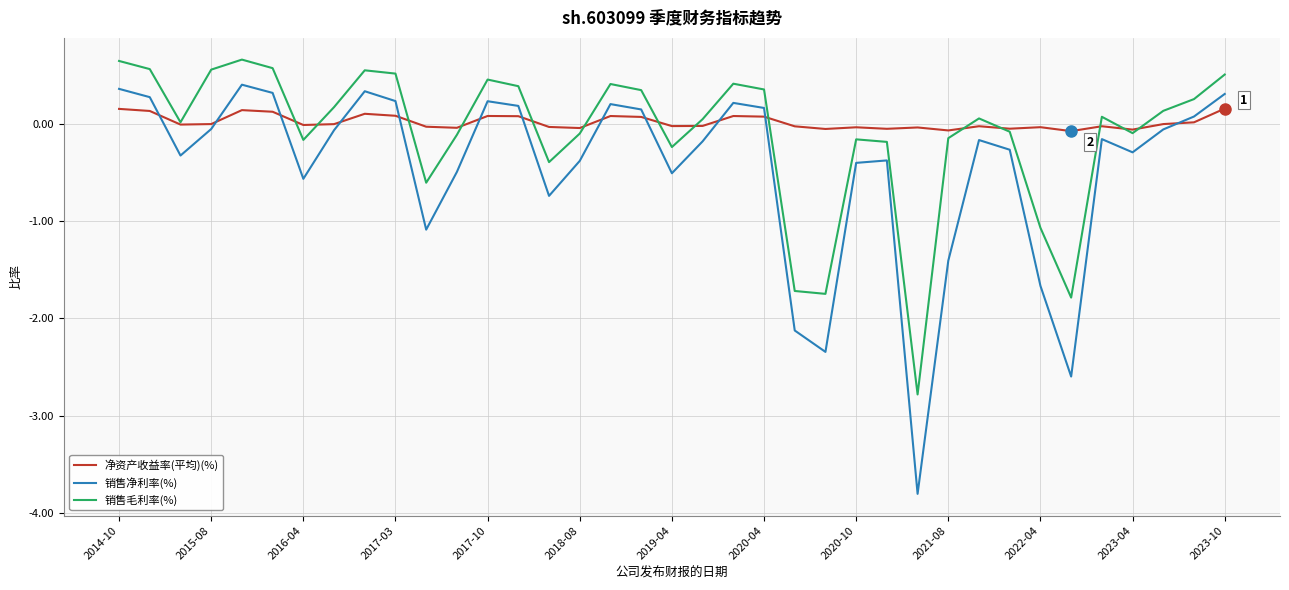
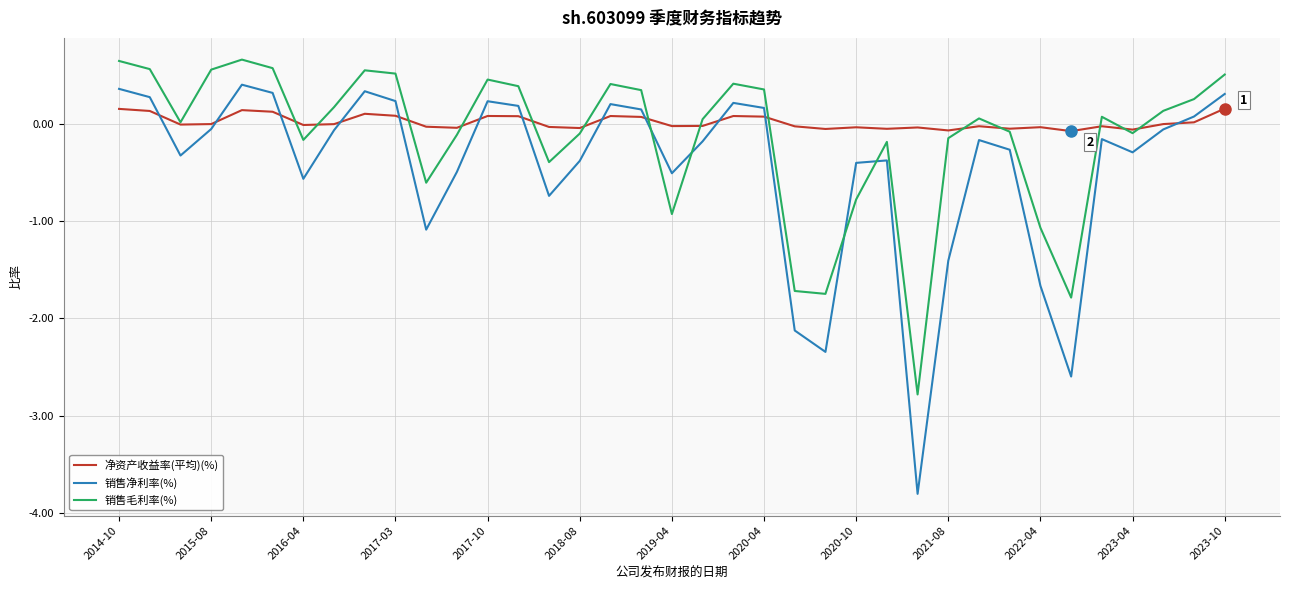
销售毛利率(%), 2019-04: -0.2 -> -0.9
销售毛利率(%), 2020-10: -0.2 -> -0.8
